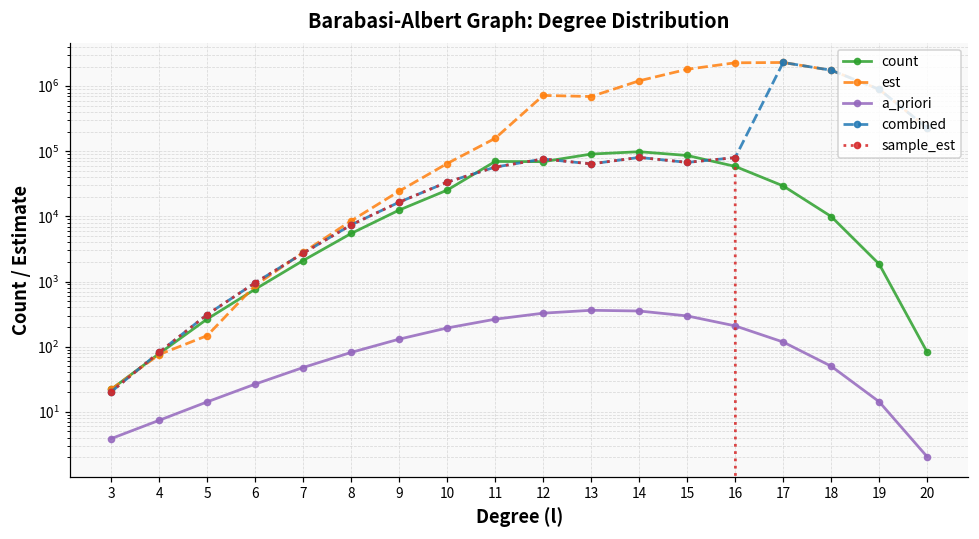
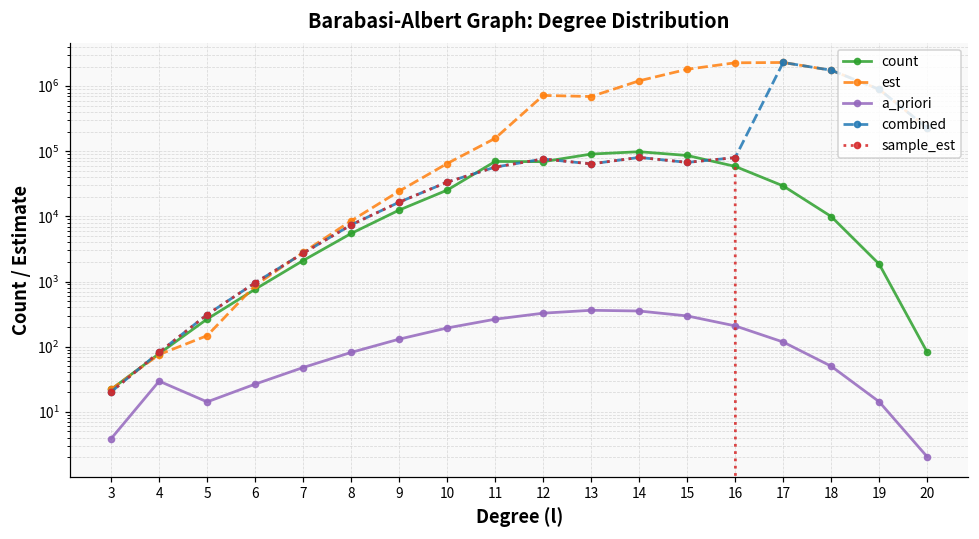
a_priori, 4: 7 -> 30
